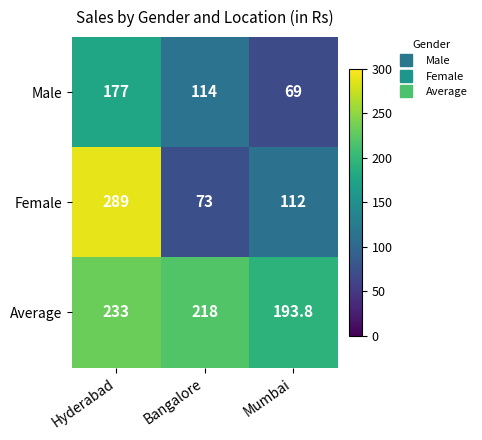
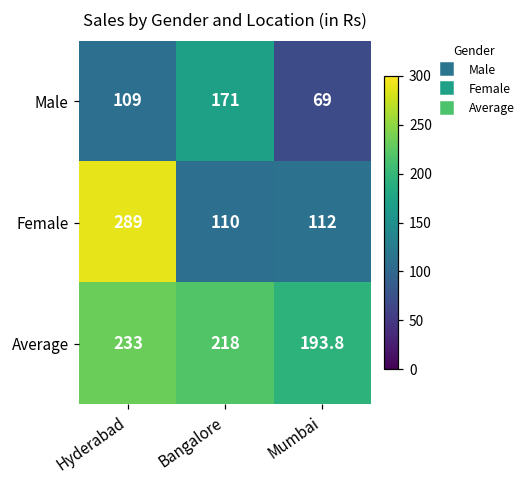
Male, Hyderabad: 177 -> 109
Male, Bangalore: 114 -> 171
Female, Bangalore: 73 -> 110
